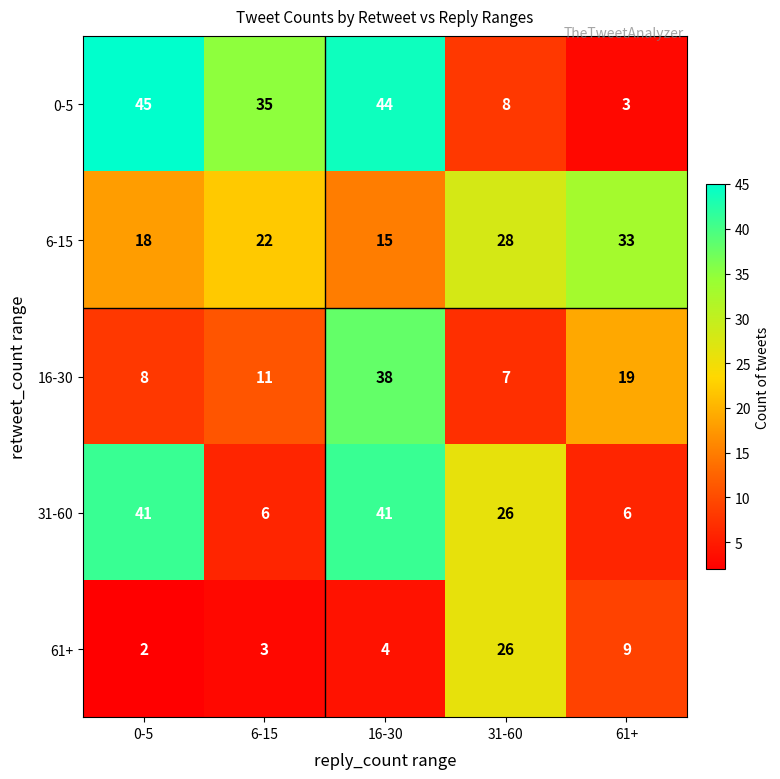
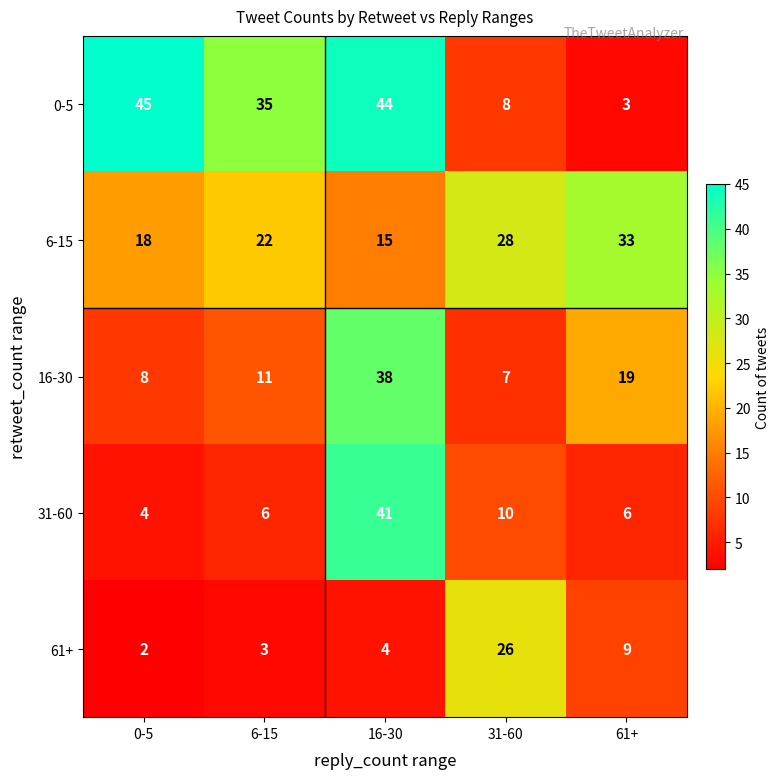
31-60, 0-5: 41 -> 4
31-60, 31-60: 26 -> 10
